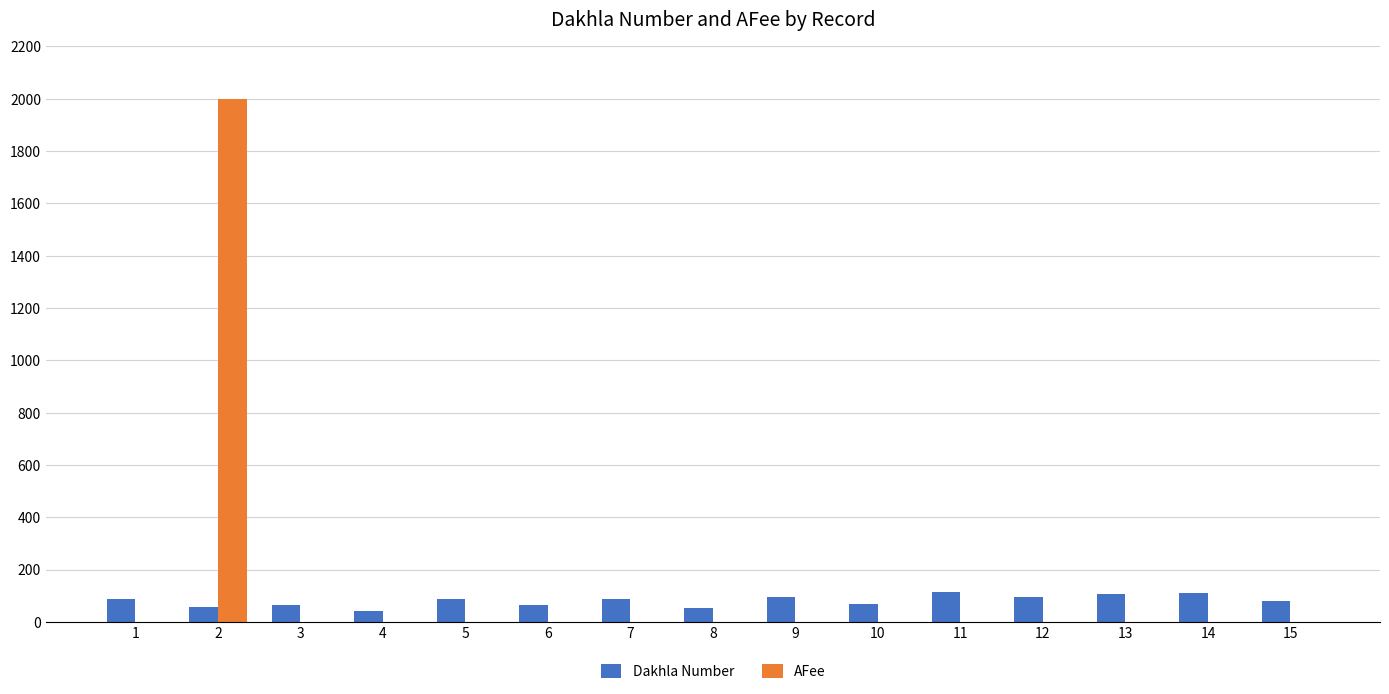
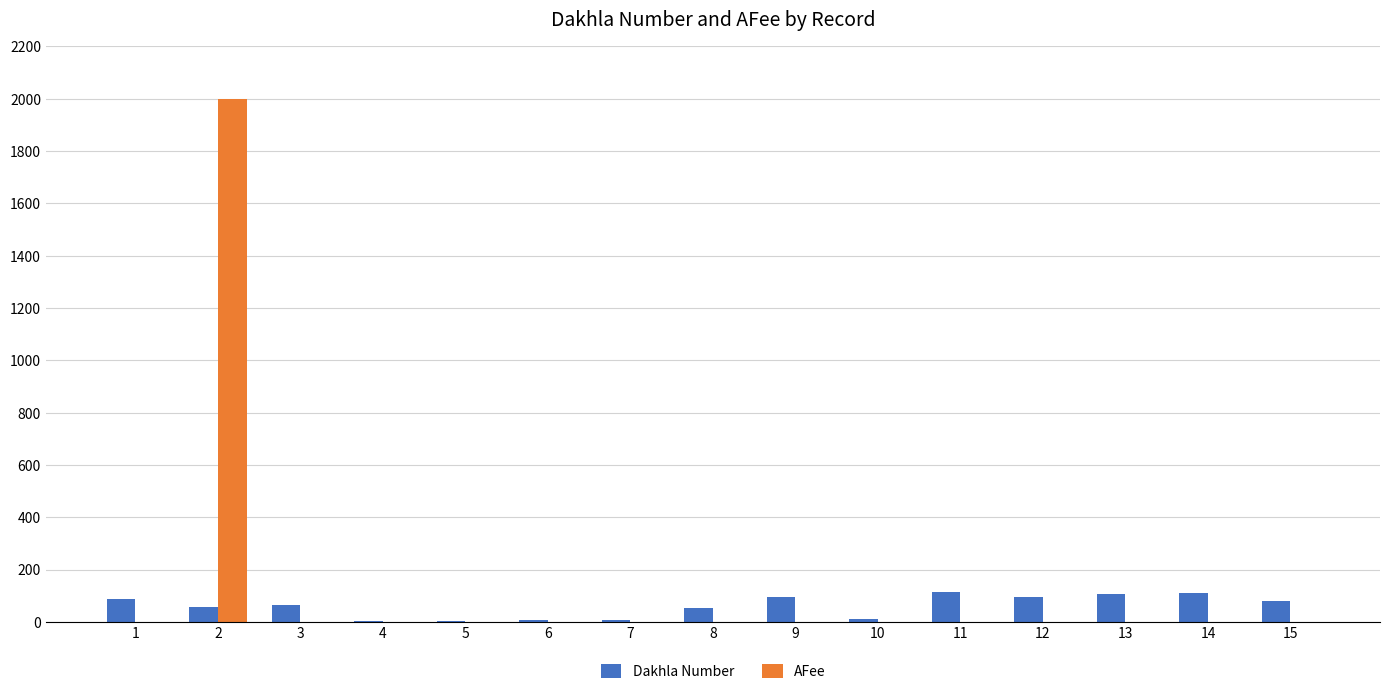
Dakhla Number, 4: 40 -> 0
Dakhla Number, 5: 90 -> 10
Dakhla Number, 6: 70 -> 10
Dakhla Number, 7: 90 -> 10
Dakhla Number, 10: 70 -> 10
